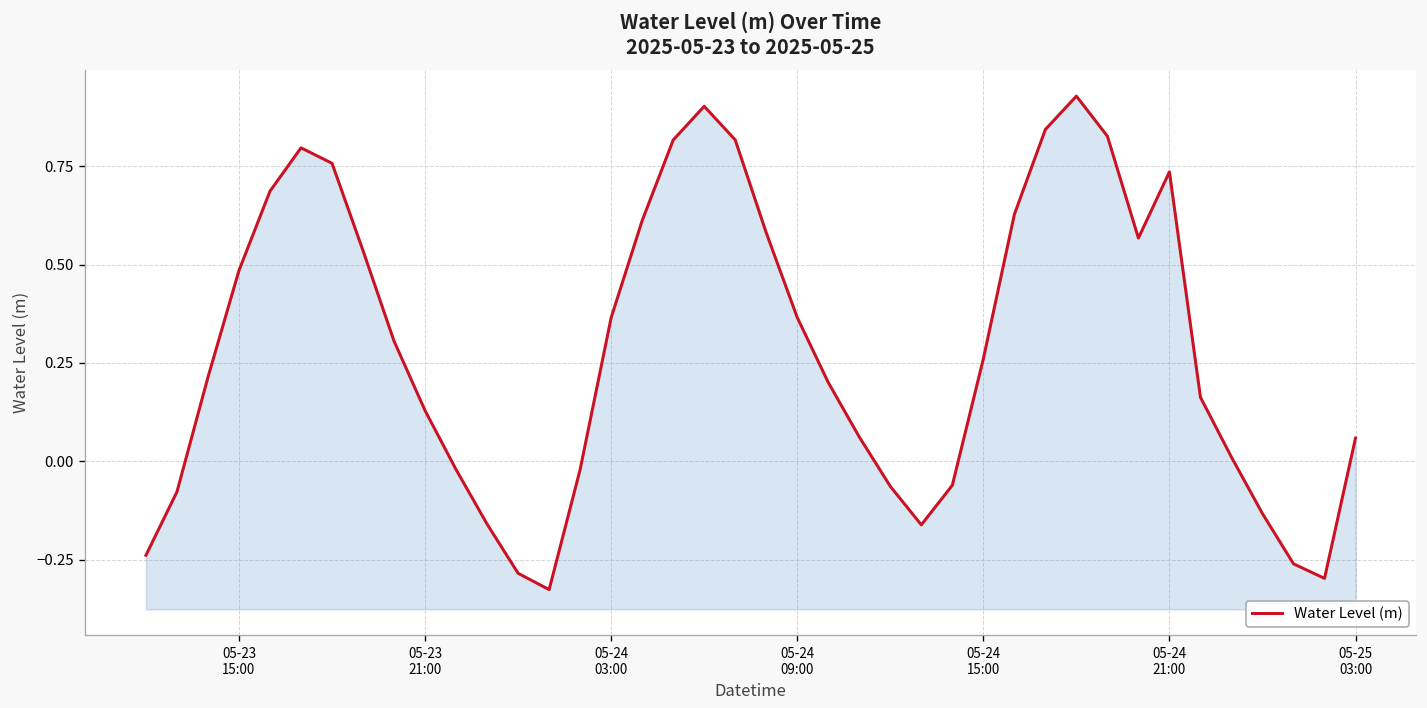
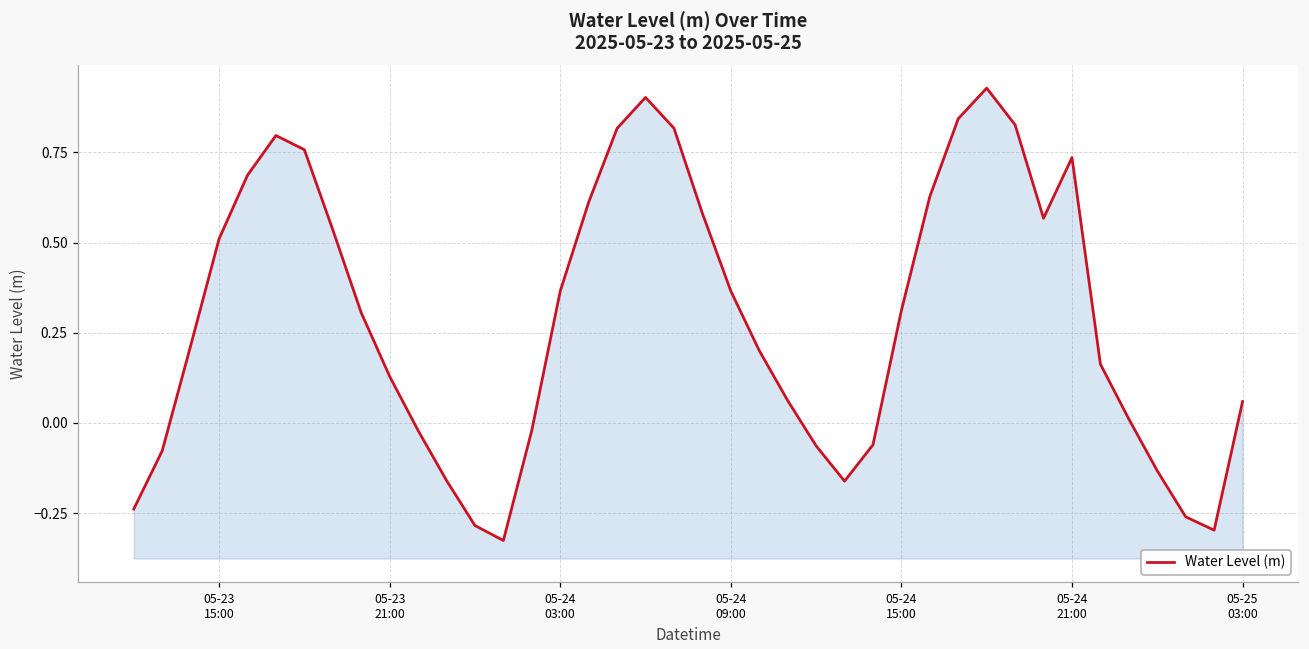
05-23 15:00: 0.49 -> 0.51
05-24 15:00: 0.26 -> 0.31
